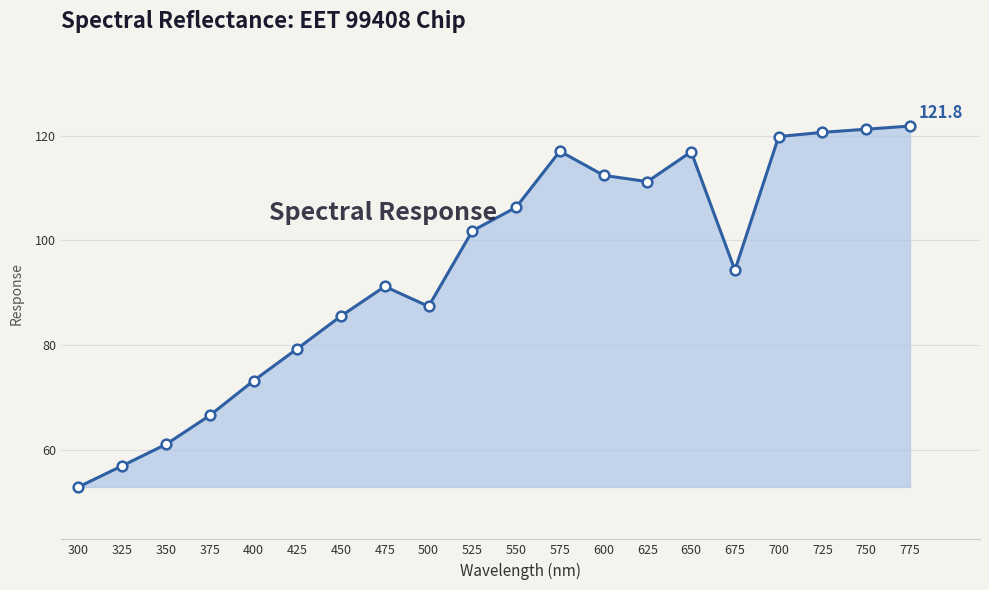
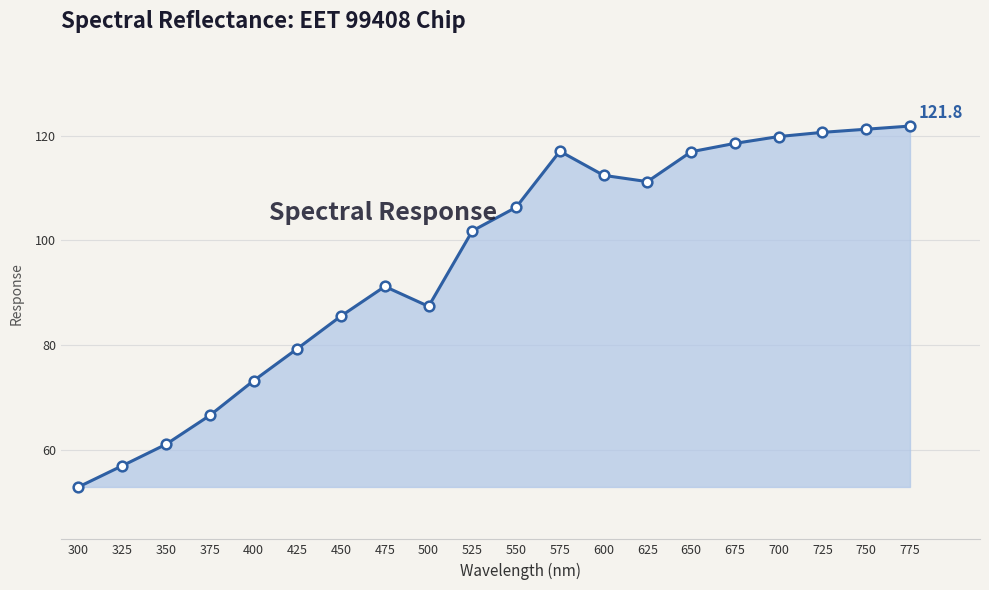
675: 94 -> 119
